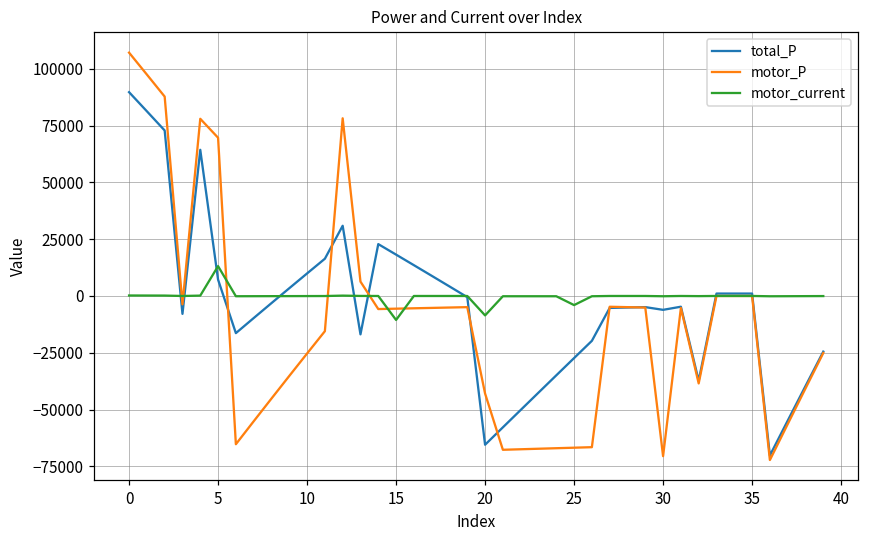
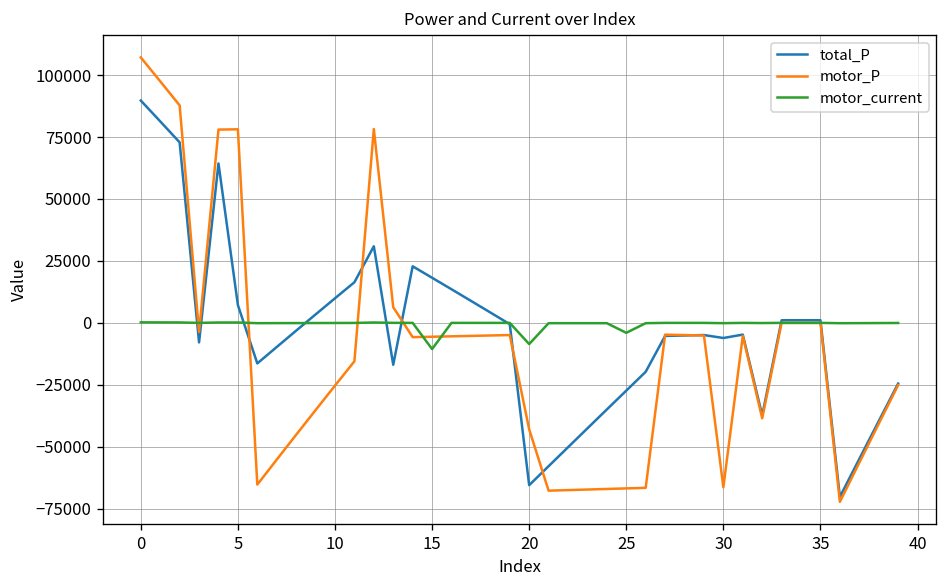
motor_P, 5: 70000 -> 78000
motor_current, 5: 13000 -> 0
motor_P, 30: -71000 -> -66000
